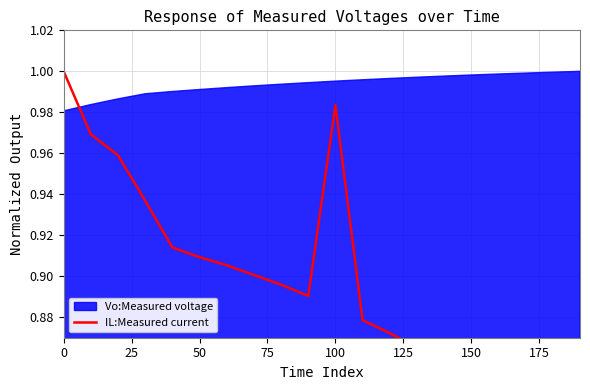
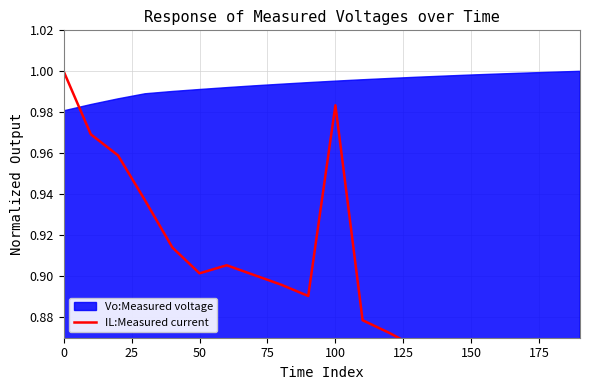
IL:Measured current, 50: 0.909 -> 0.901
